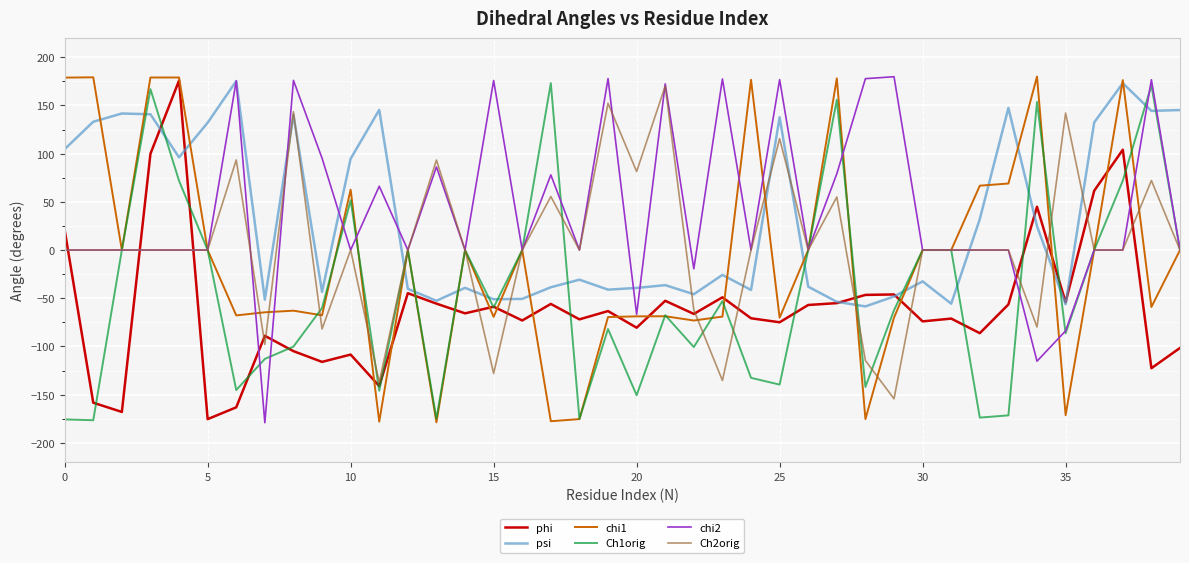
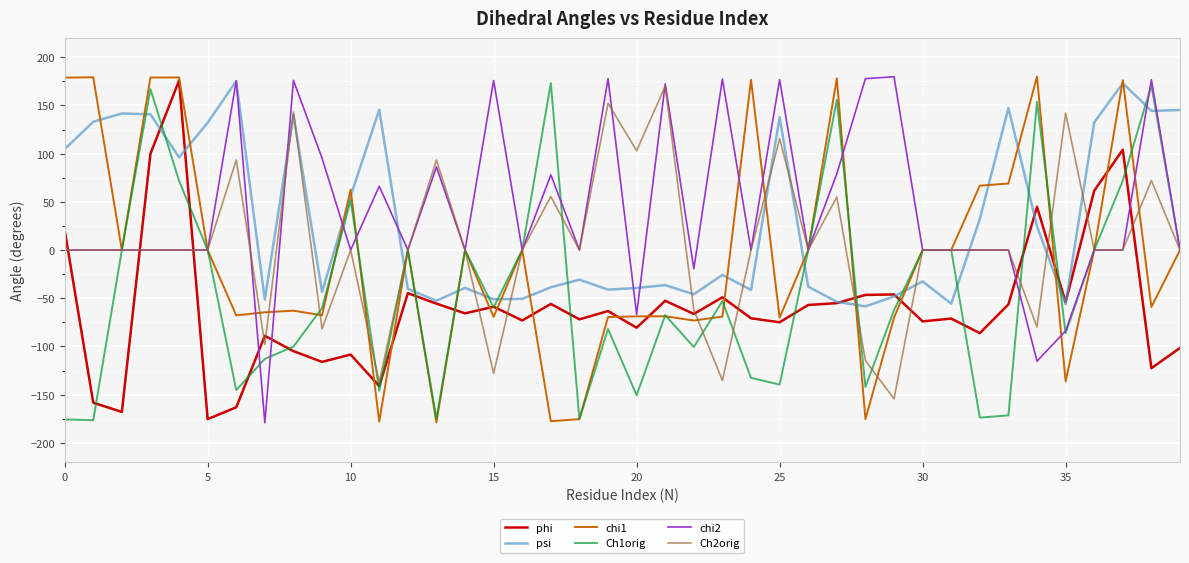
psi, 10: 90 -> 60
Ch2orig, 20: 80 -> 100
chi1, 35: -170 -> -140
